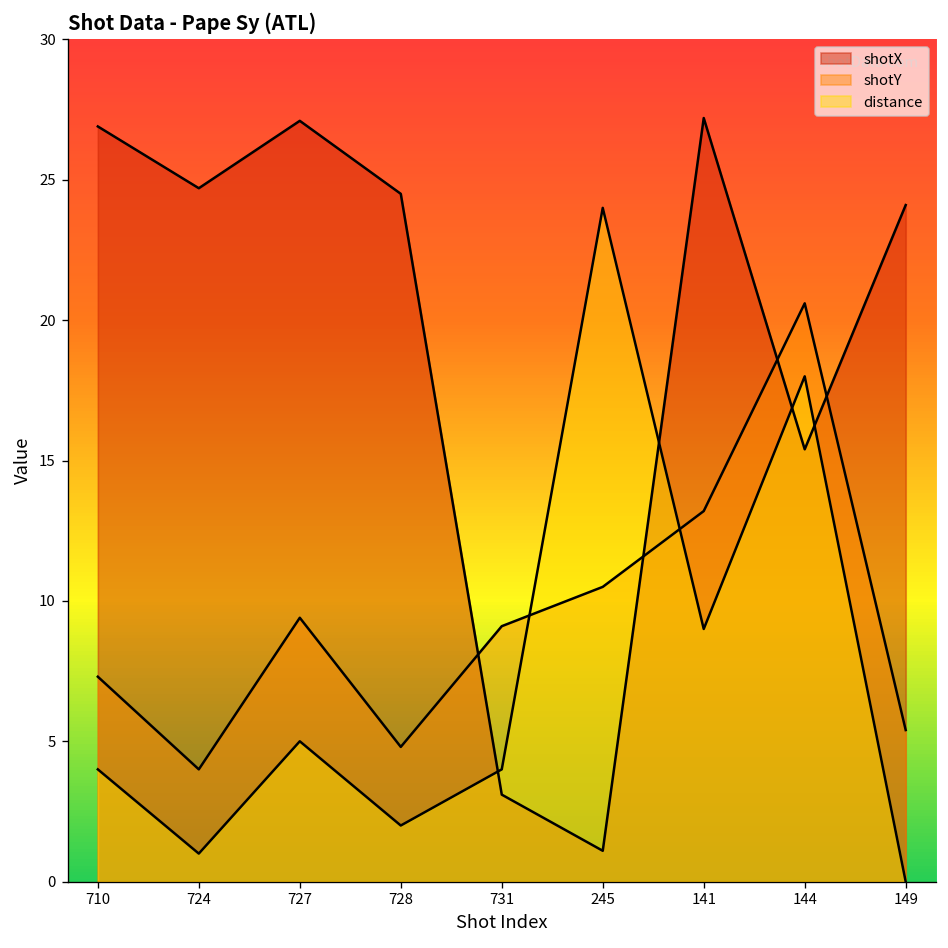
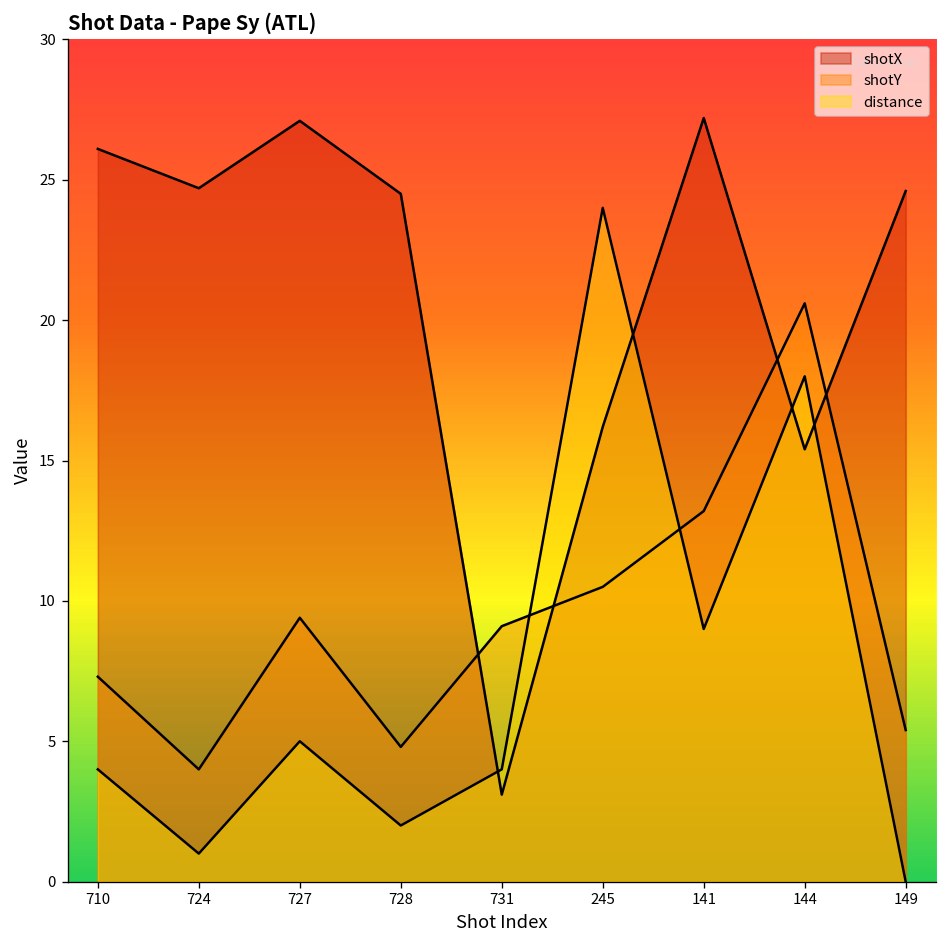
shotX, 710: 26.9 -> 26.1
shotX, 245: 1.1 -> 16.2
shotX, 149: 24.1 -> 24.6
